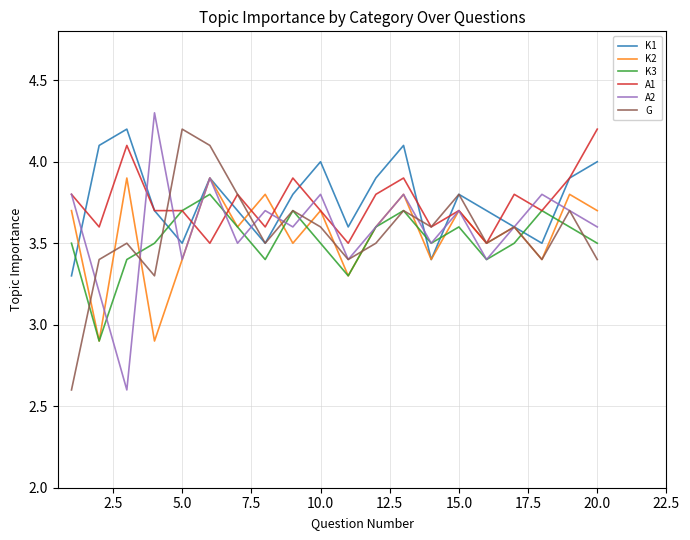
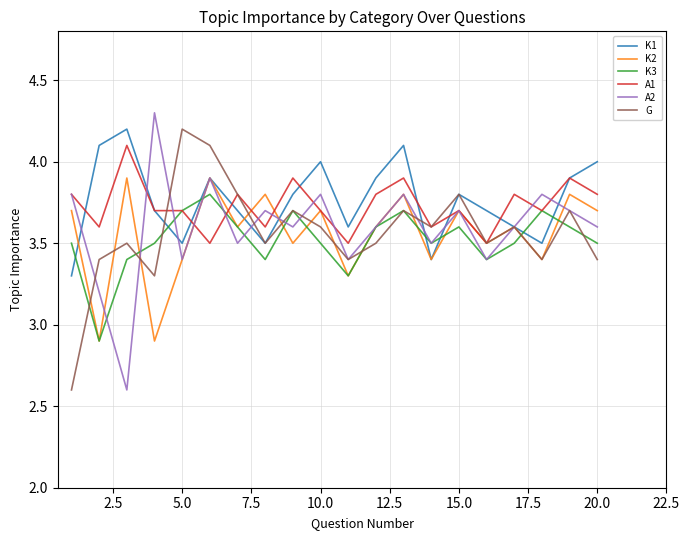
A1, 20.0: 4.2 -> 3.8
